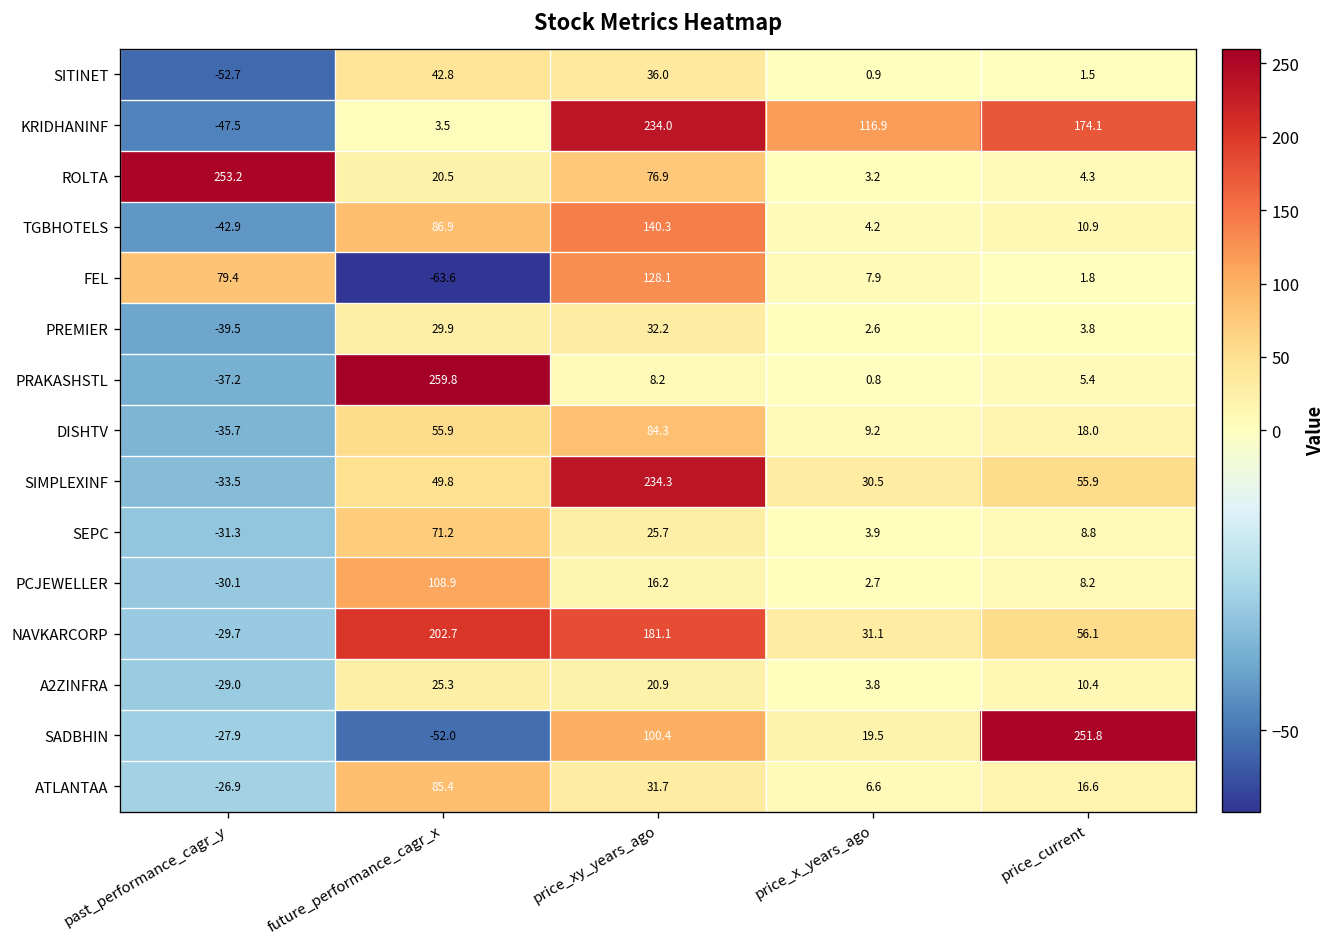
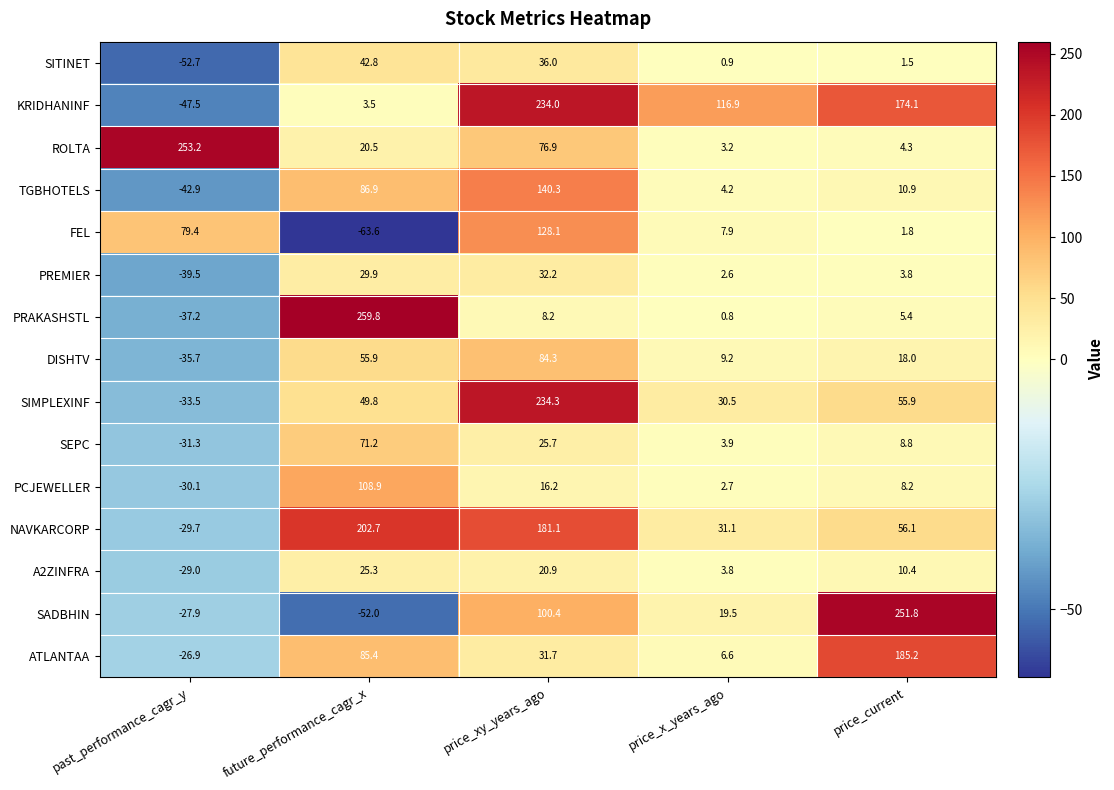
ATLANTAA, price_current: 16.6 -> 185.2
